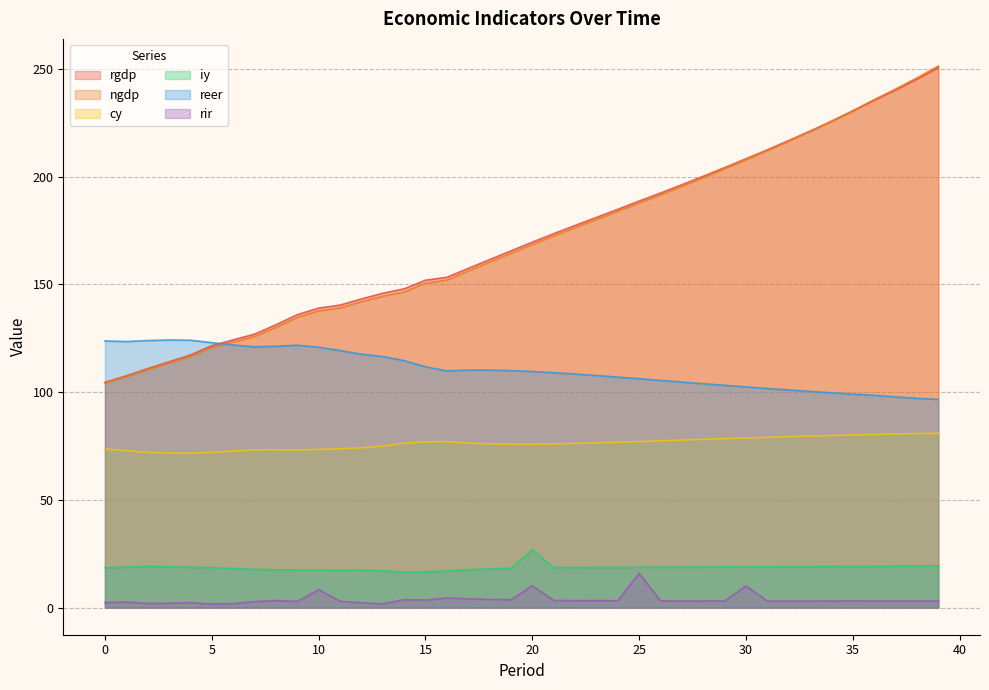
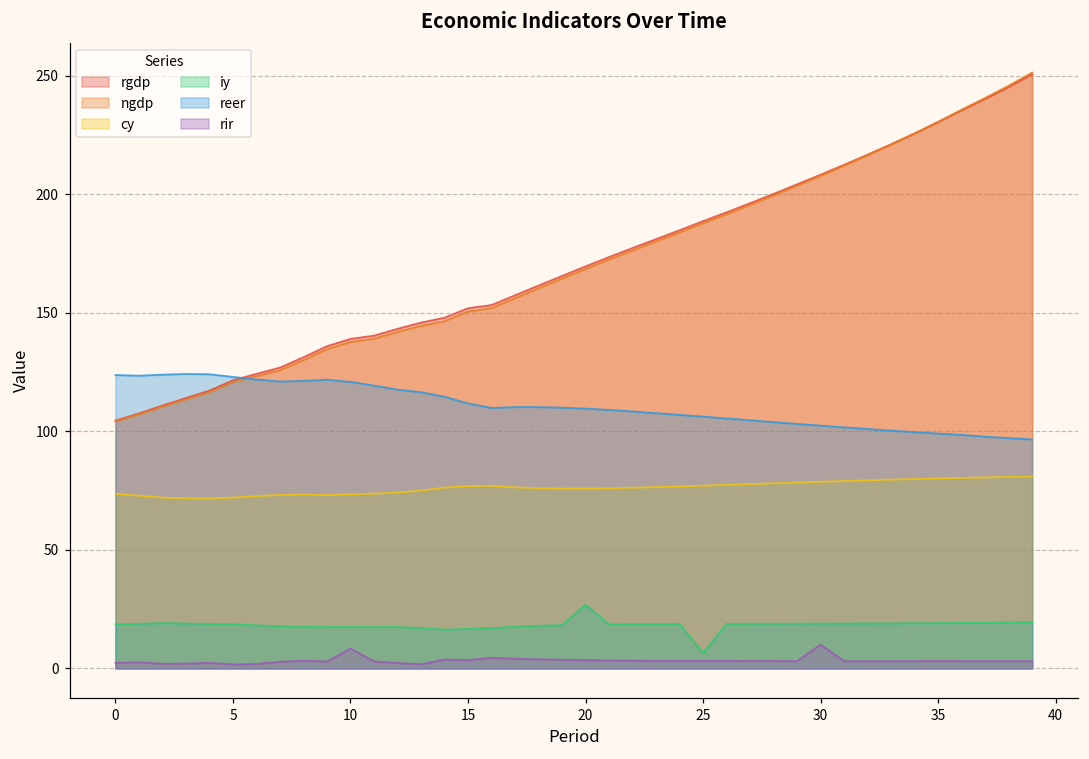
rir, 20: 10 -> 3
iy, 25: 19 -> 6
rir, 25: 16 -> 3
